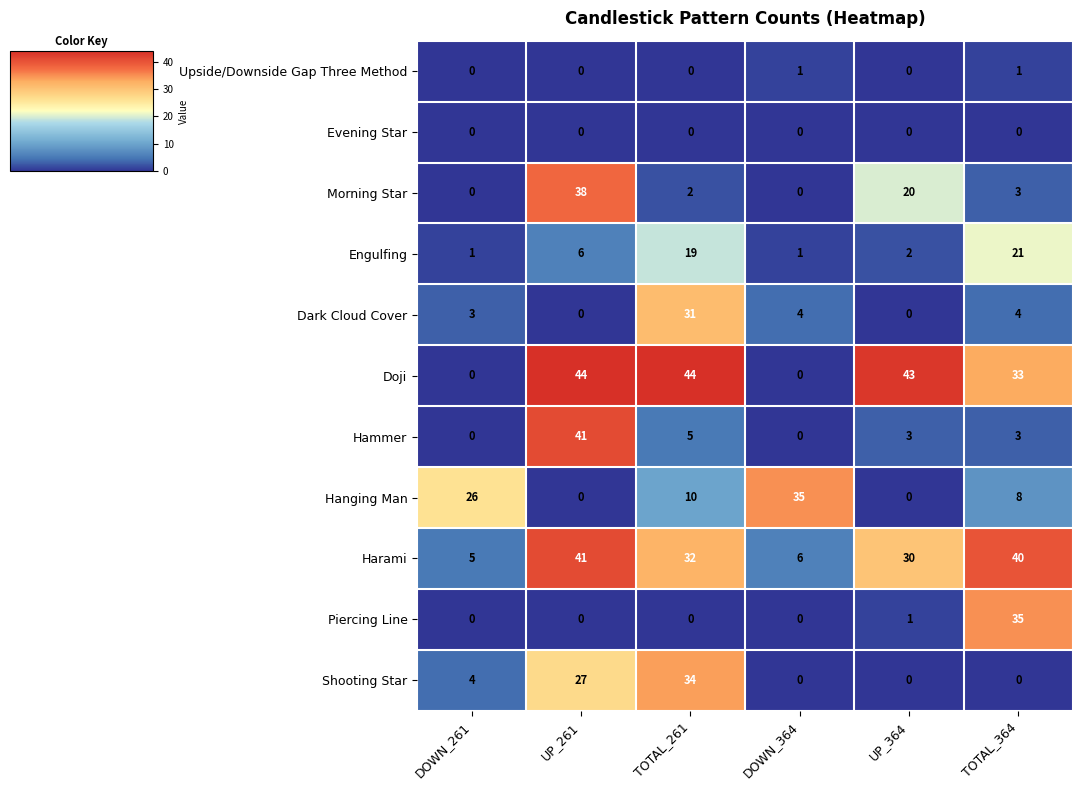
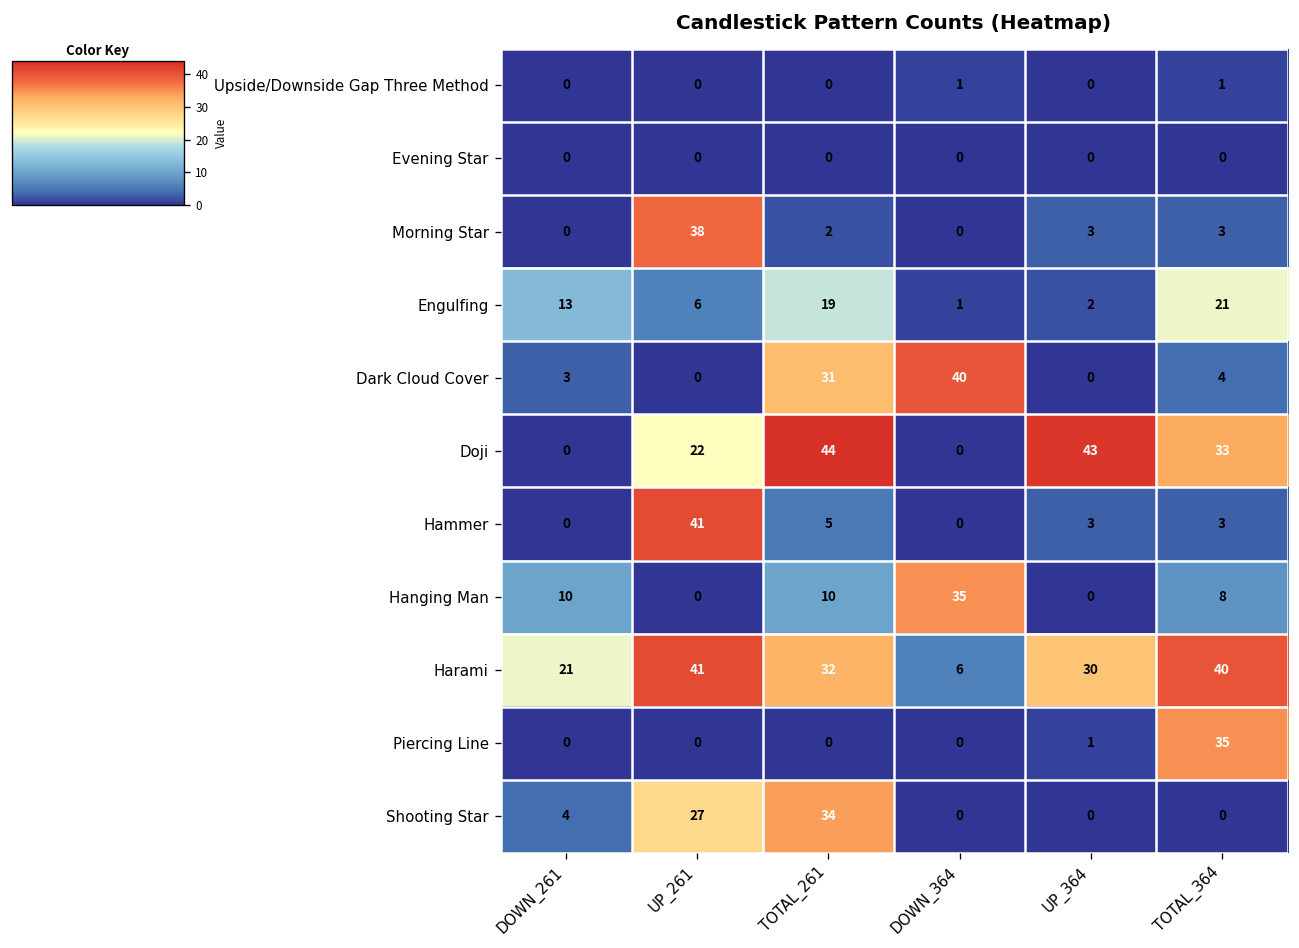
Morning Star, UP_364: 20 -> 3
Engulfing, DOWN_261: 1 -> 13
Dark Cloud Cover, DOWN_364: 4 -> 40
Doji, UP_261: 44 -> 22
Hanging Man, DOWN_261: 26 -> 10
Harami, DOWN_261: 5 -> 21
